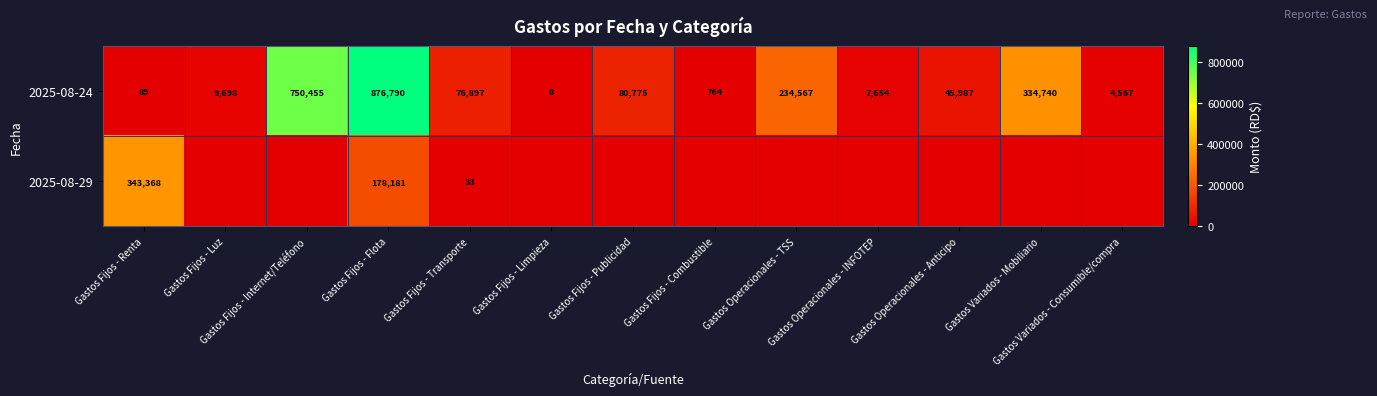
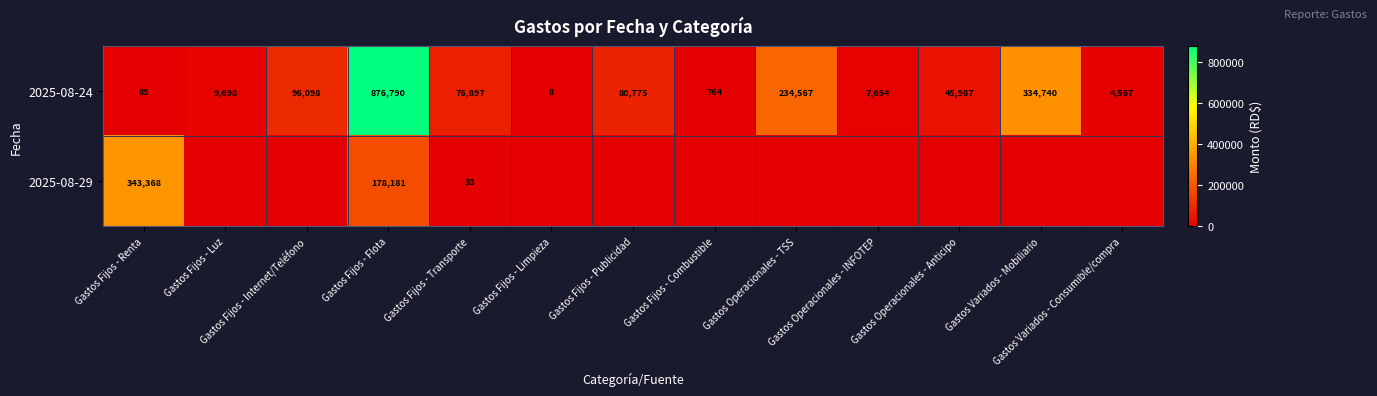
2025-08-24, Gastos Fijos - Internet/Teléfono: 750,455 -> 96,098
